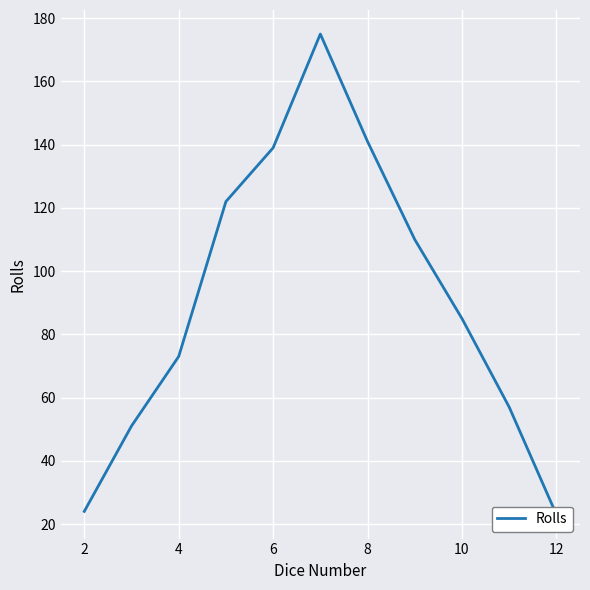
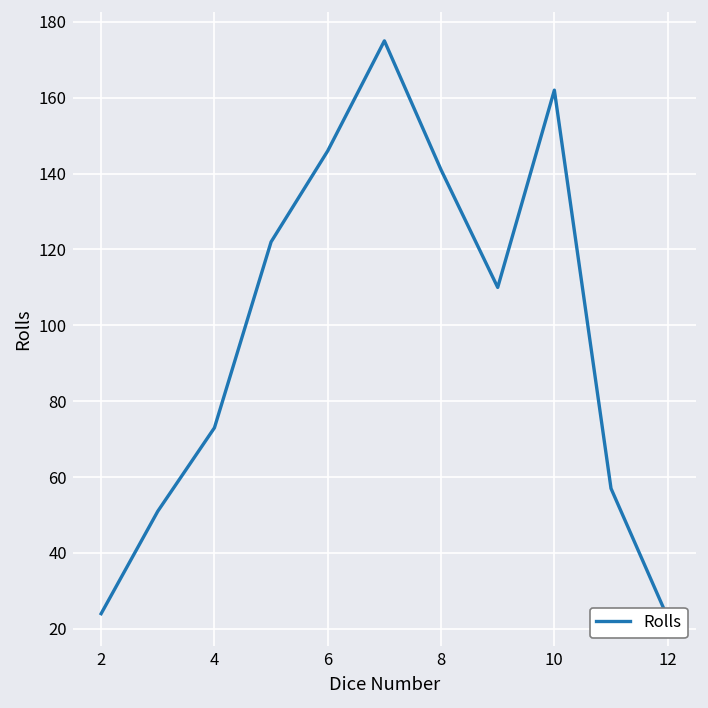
6: 139 -> 146
10: 85 -> 162
